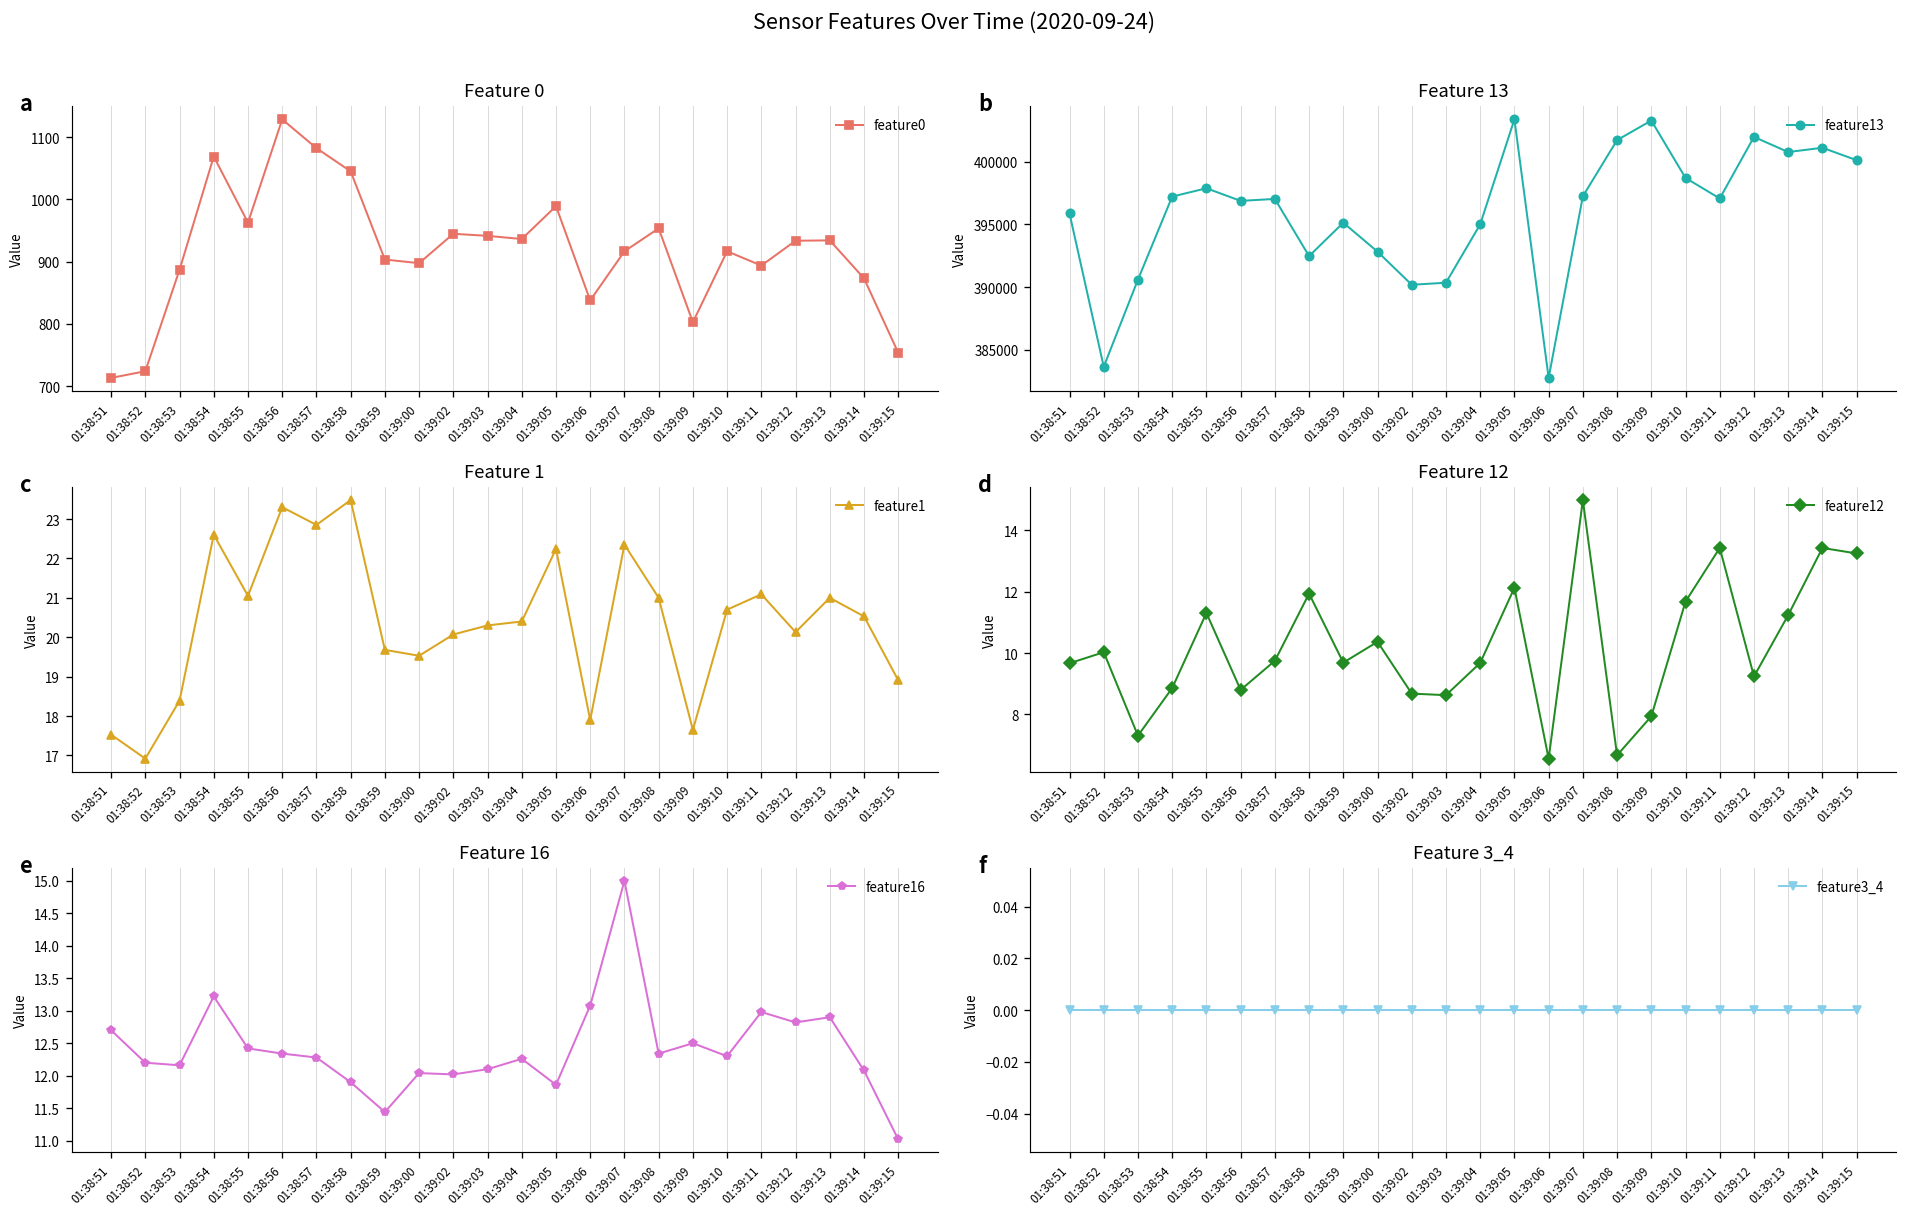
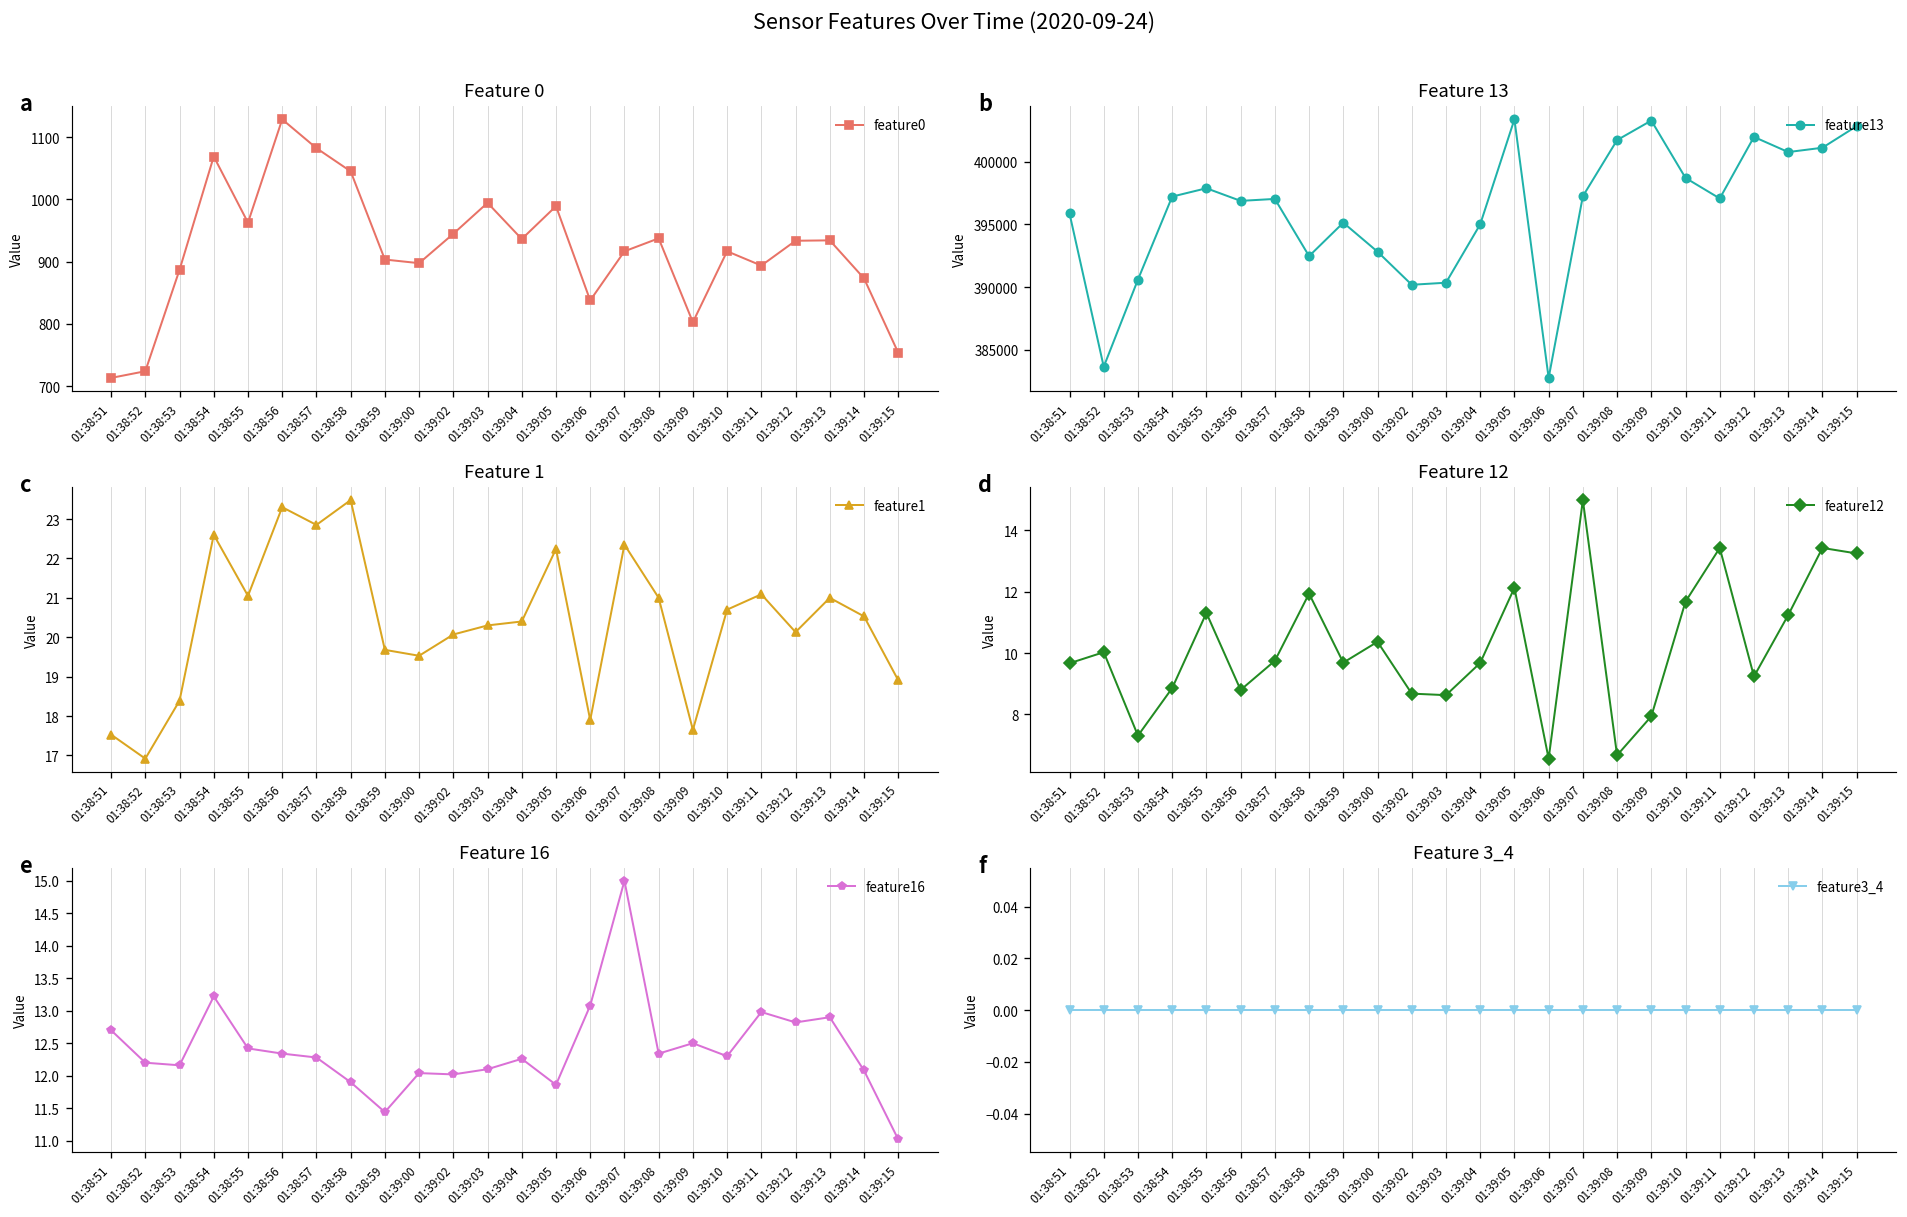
Feature 0, 01:39:03: 940 -> 990
Feature 0, 01:39:08: 950 -> 940
Feature 13, 01:39:15: 400100 -> 402800
